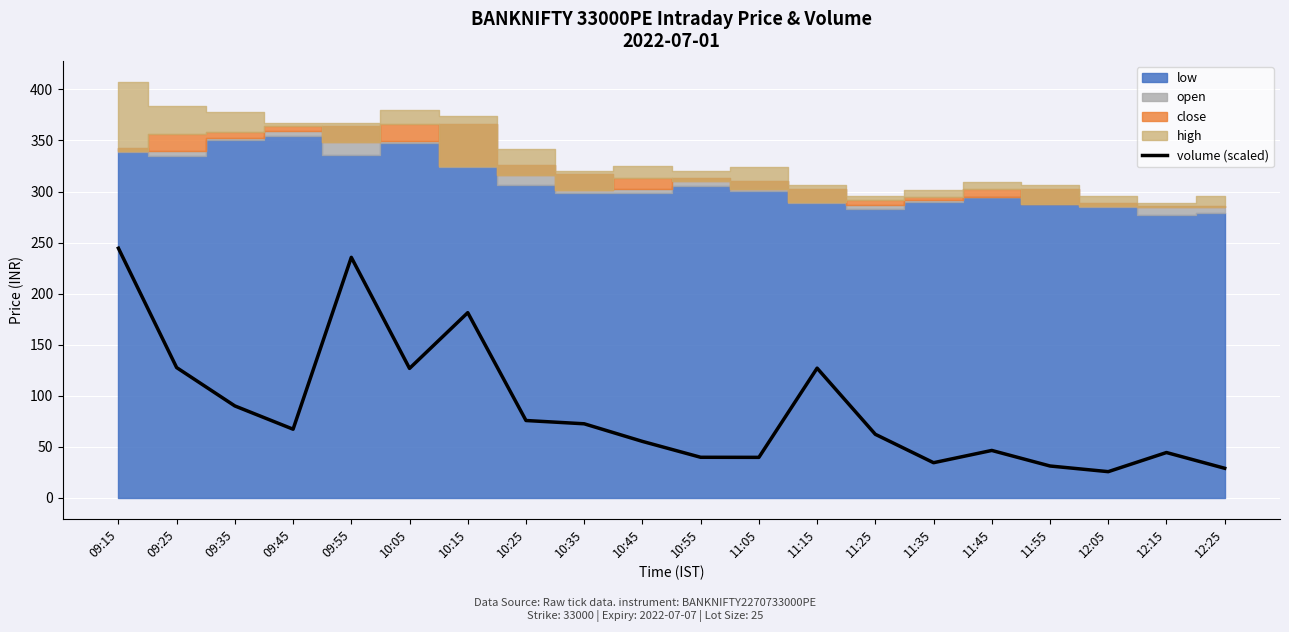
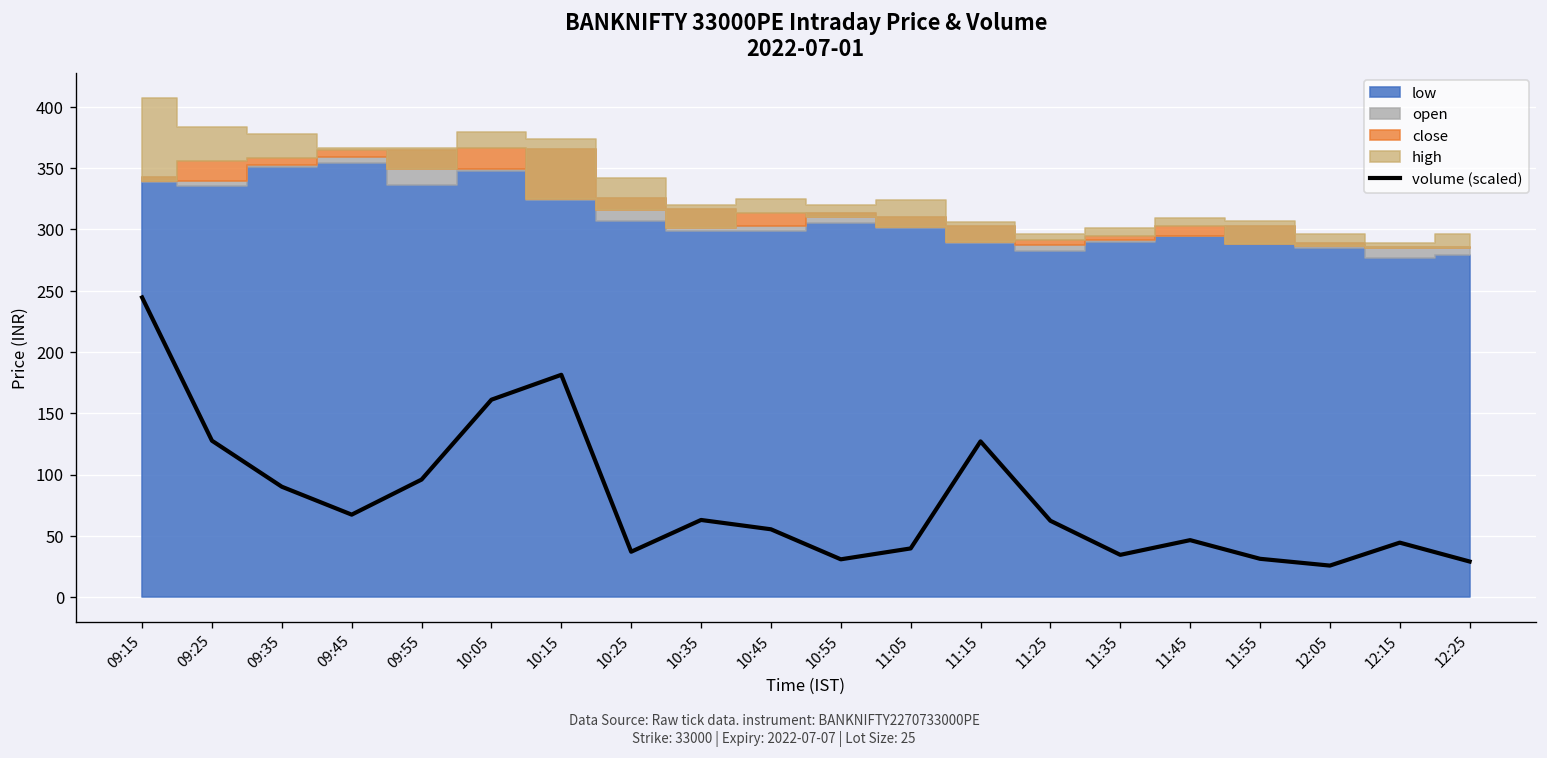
volume (scaled), 09:55: 236 -> 96
volume (scaled), 10:05: 127 -> 161
volume (scaled), 10:25: 76 -> 37
volume (scaled), 10:35: 73 -> 63
volume (scaled), 10:55: 40 -> 31
